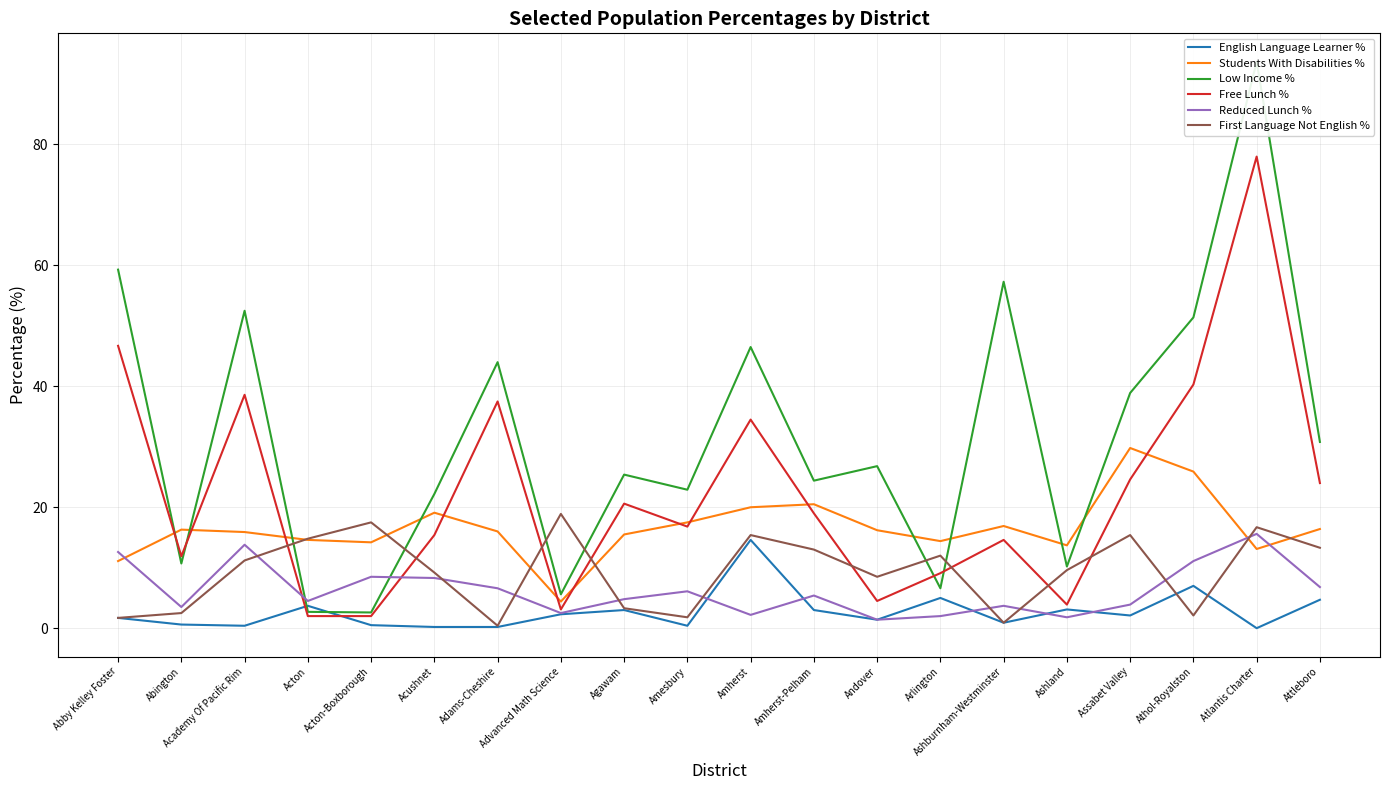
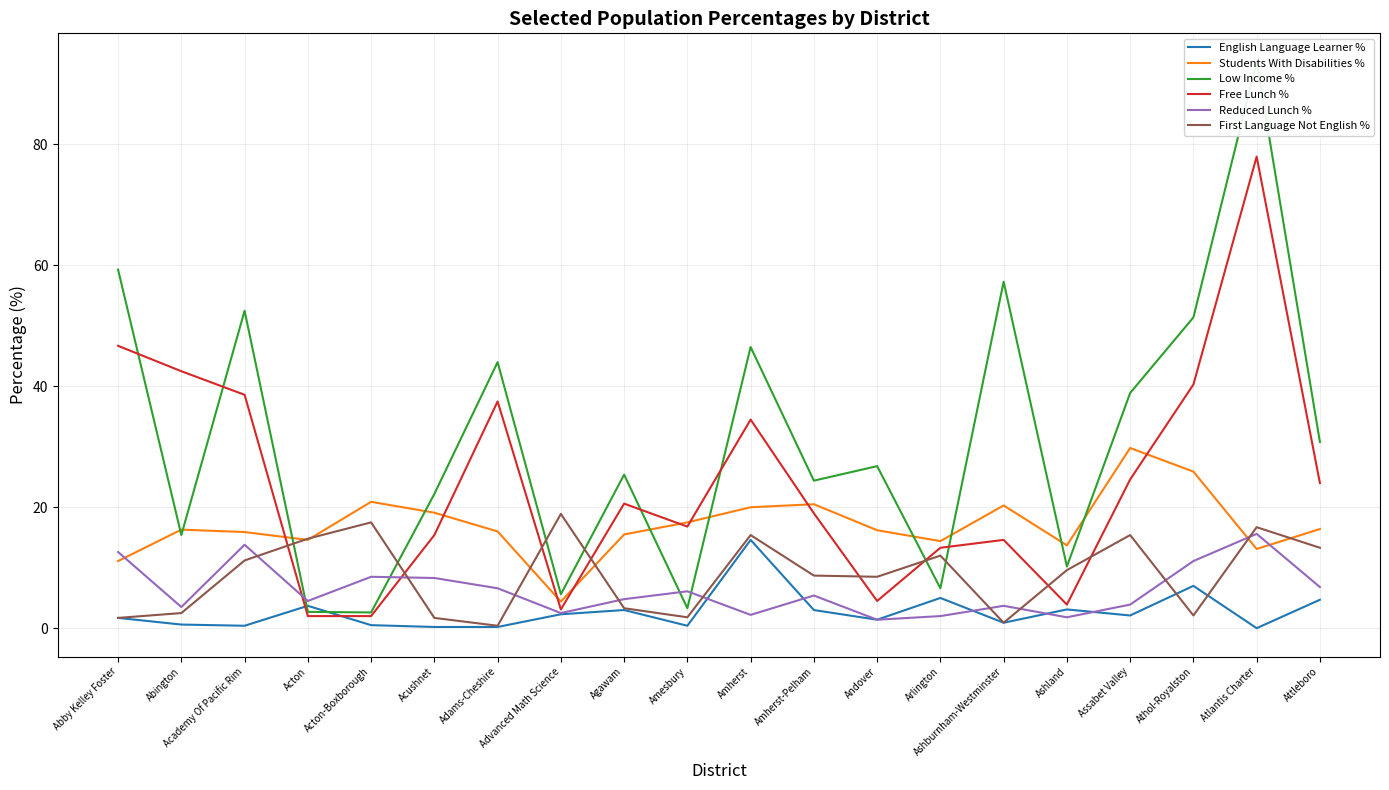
Low Income %, Abington: 11 -> 15
Free Lunch %, Abington: 12 -> 43
Students With Disabilities %, Acton-Boxborough: 14 -> 21
First Language Not English %, Acushnet: 9 -> 2
Low Income %, Amesbury: 23 -> 3
First Language Not English %, Amherst-Pelham: 13 -> 9
Free Lunch %, Arlington: 9 -> 13
Students With Disabilities %, Ashburnham-Westminster: 17 -> 20
